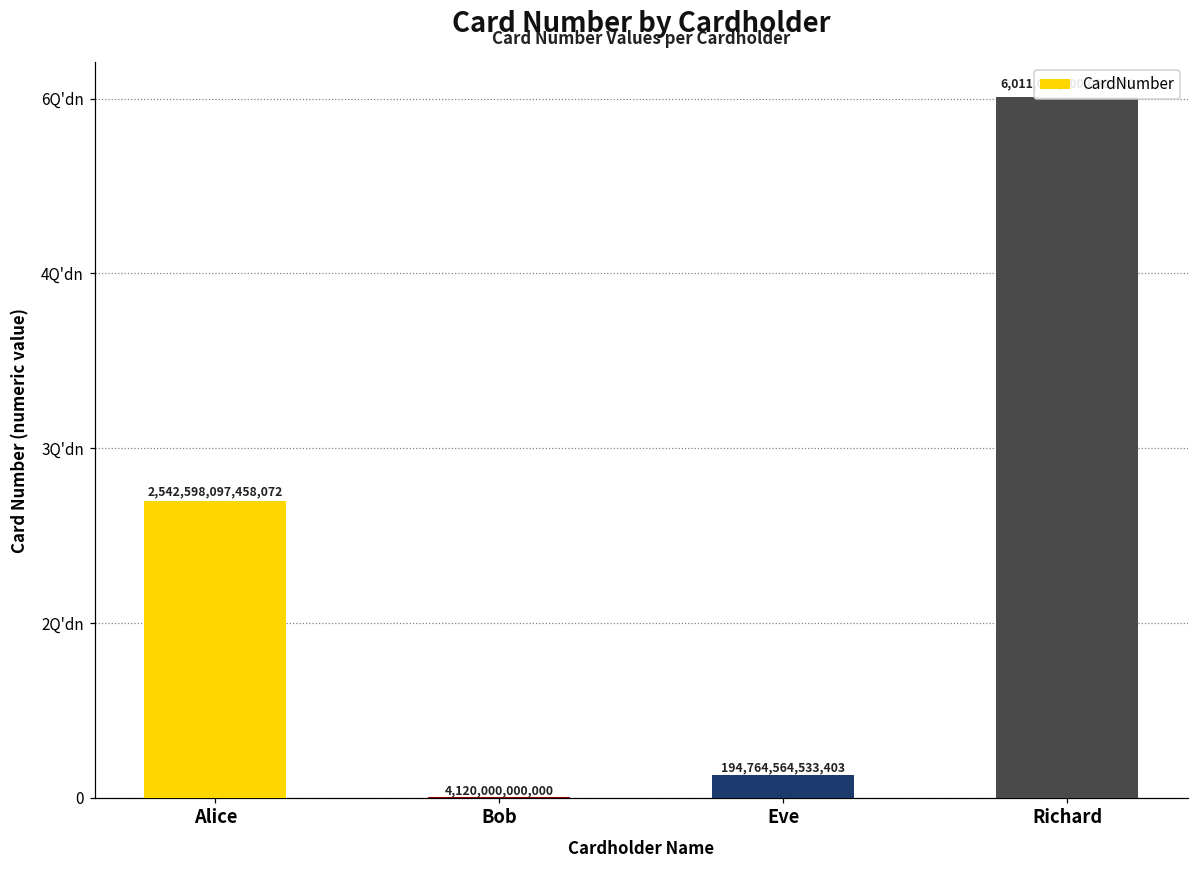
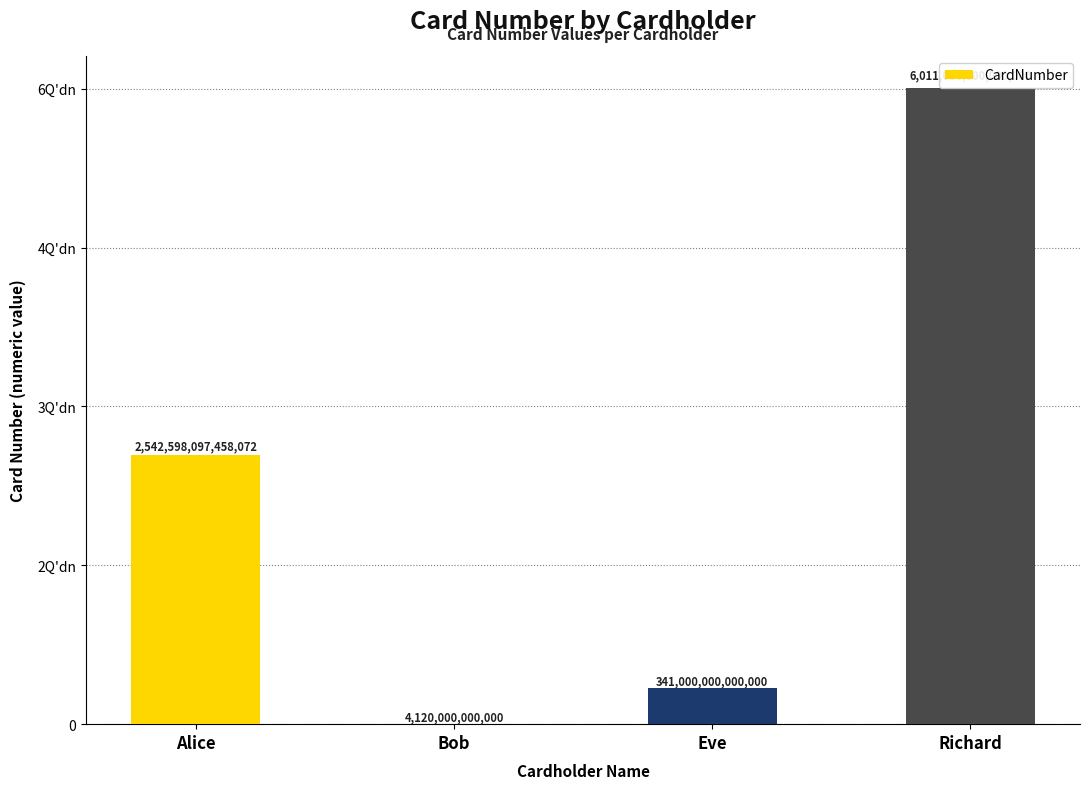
Eve: 194,764,564,533,403 -> 341,000,000,000,000
